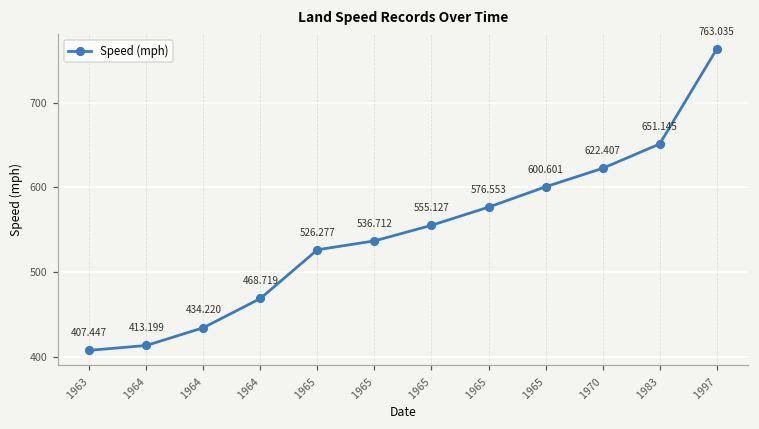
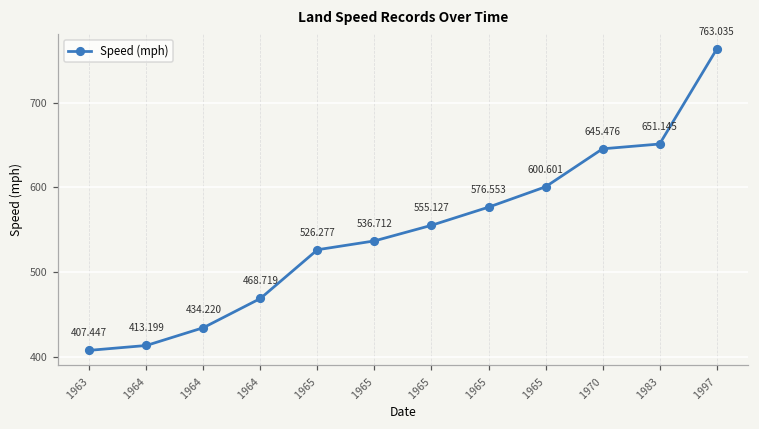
1970: 622.407 -> 645.476
